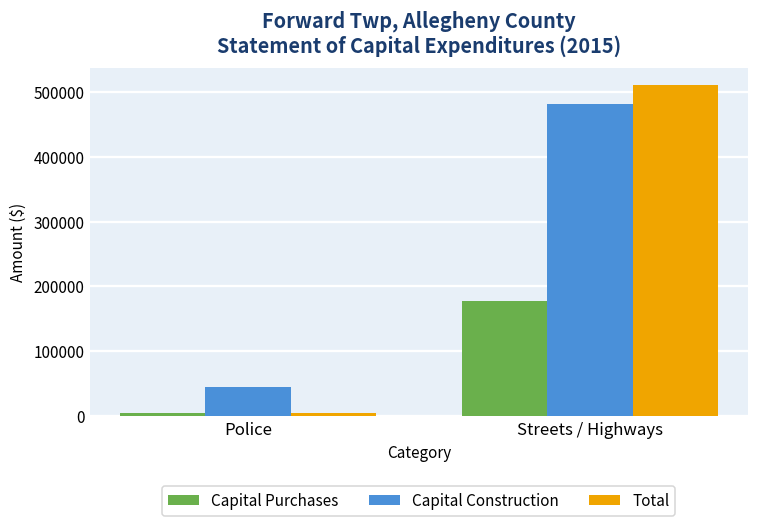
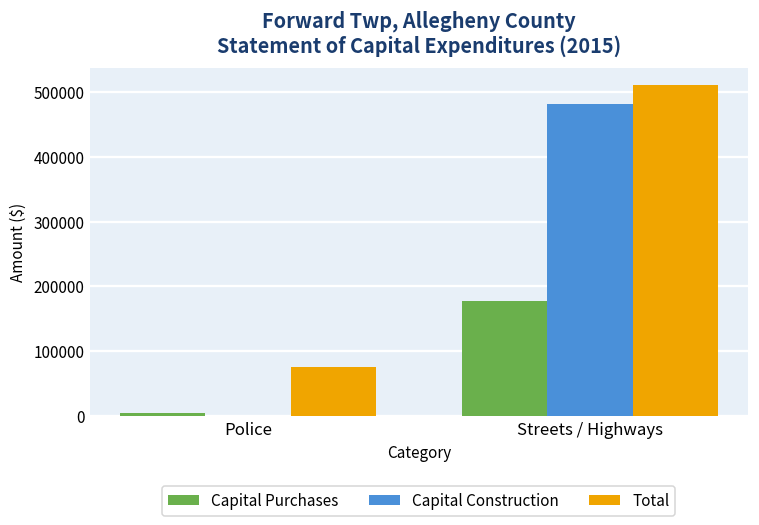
Capital Construction, Police: 50000 -> 0
Total, Police: 0 -> 80000
